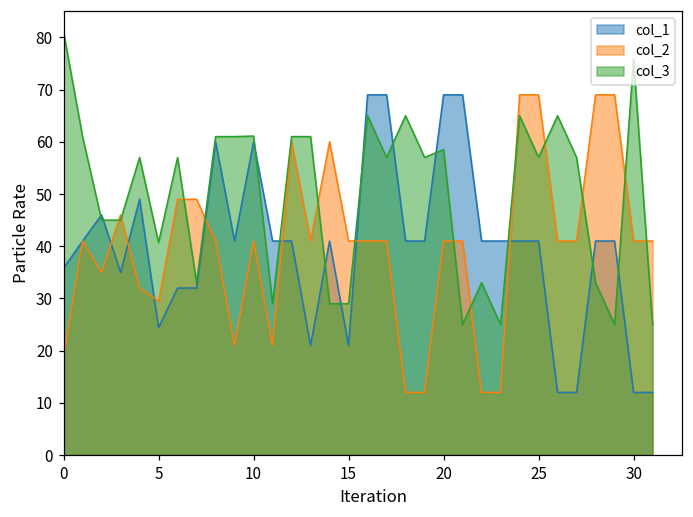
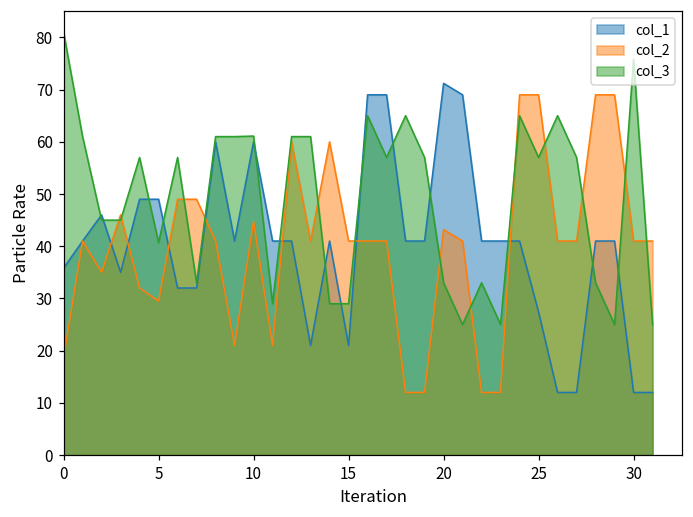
col_1, 5: 24 -> 49
col_2, 10: 41 -> 45
col_1, 20: 69 -> 71
col_2, 20: 41 -> 43
col_3, 20: 59 -> 33
col_1, 25: 41 -> 27
